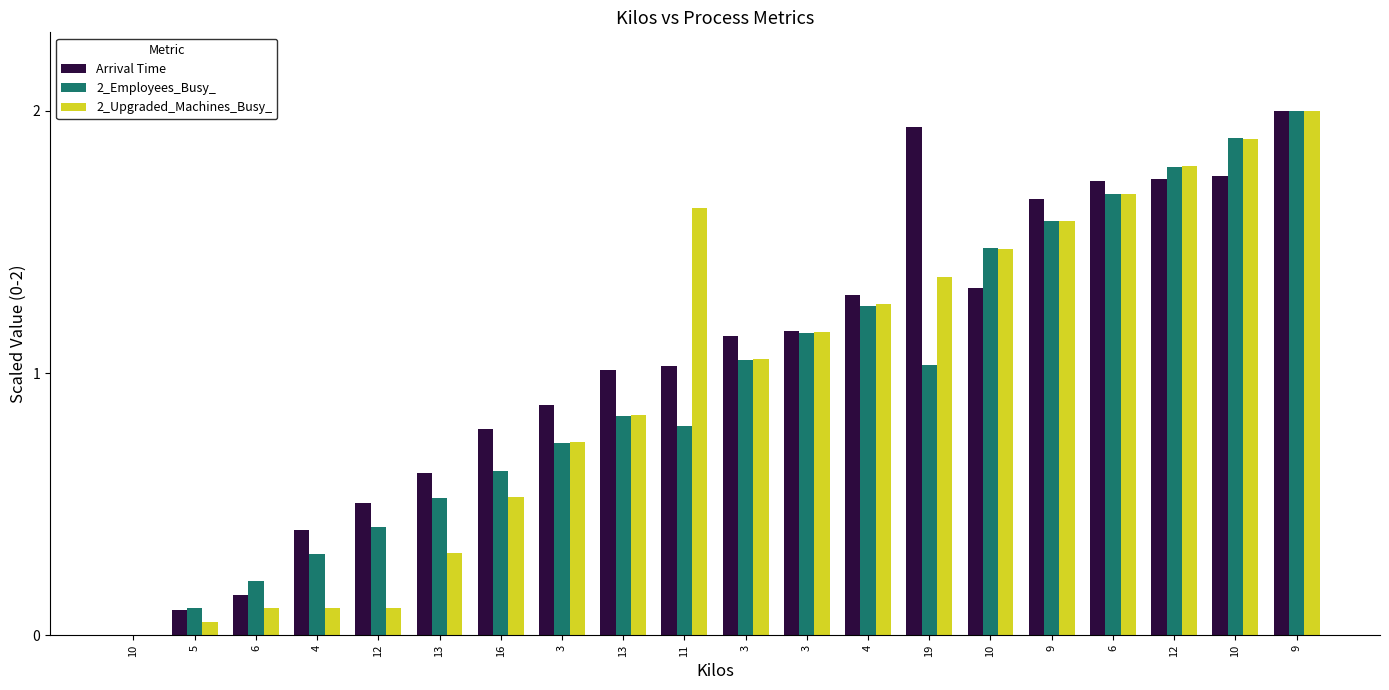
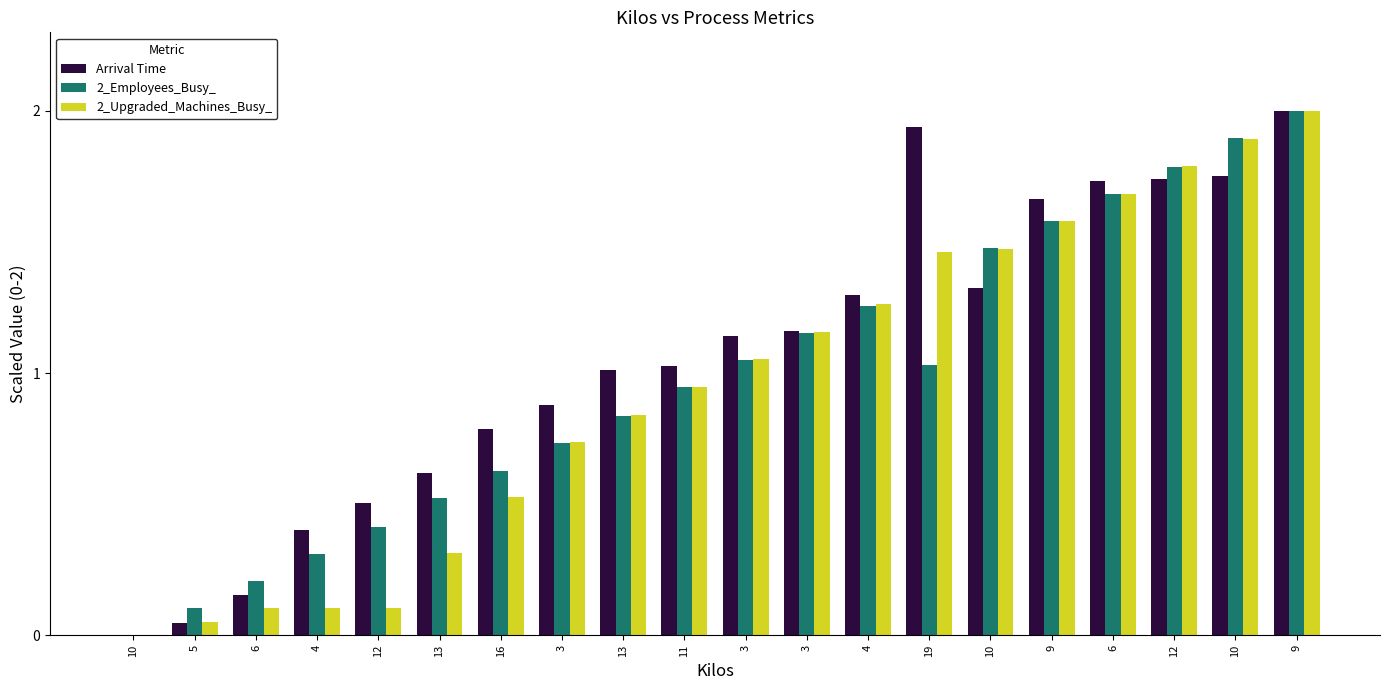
Arrival Time, 5: 0.09 -> 0.05
2_Employees_Busy_, 11: 0.80 -> 0.95
2_Upgraded_Machines_Busy_, 11: 1.63 -> 0.95
2_Upgraded_Machines_Busy_, 19: 1.37 -> 1.46
